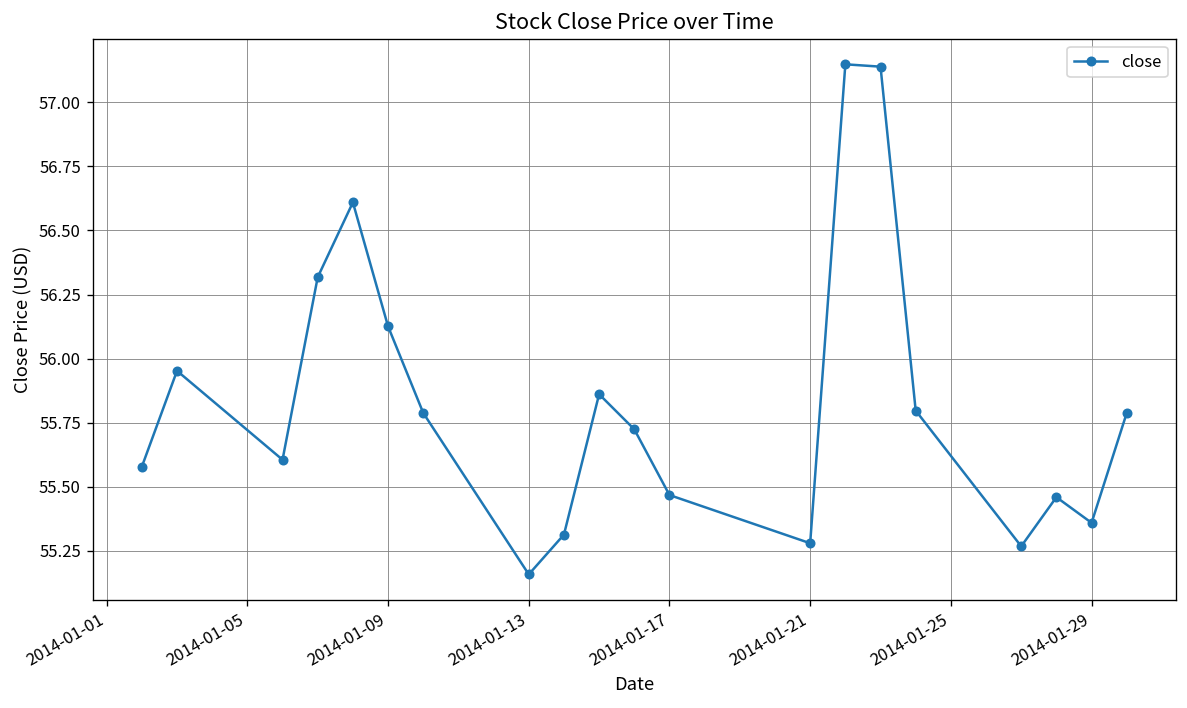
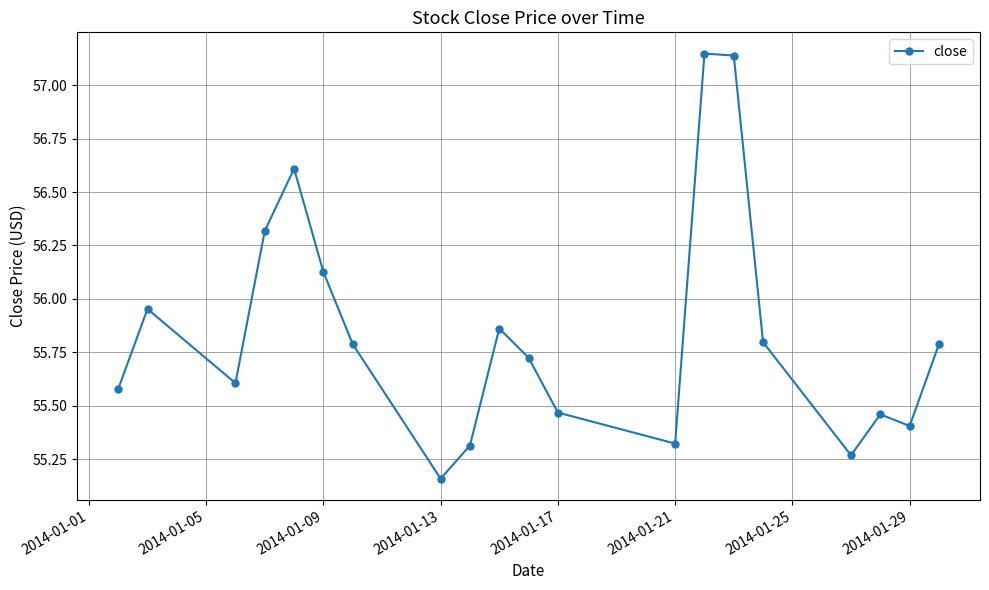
2014-01-21: 55.28 -> 55.32
2014-01-29: 55.36 -> 55.40
